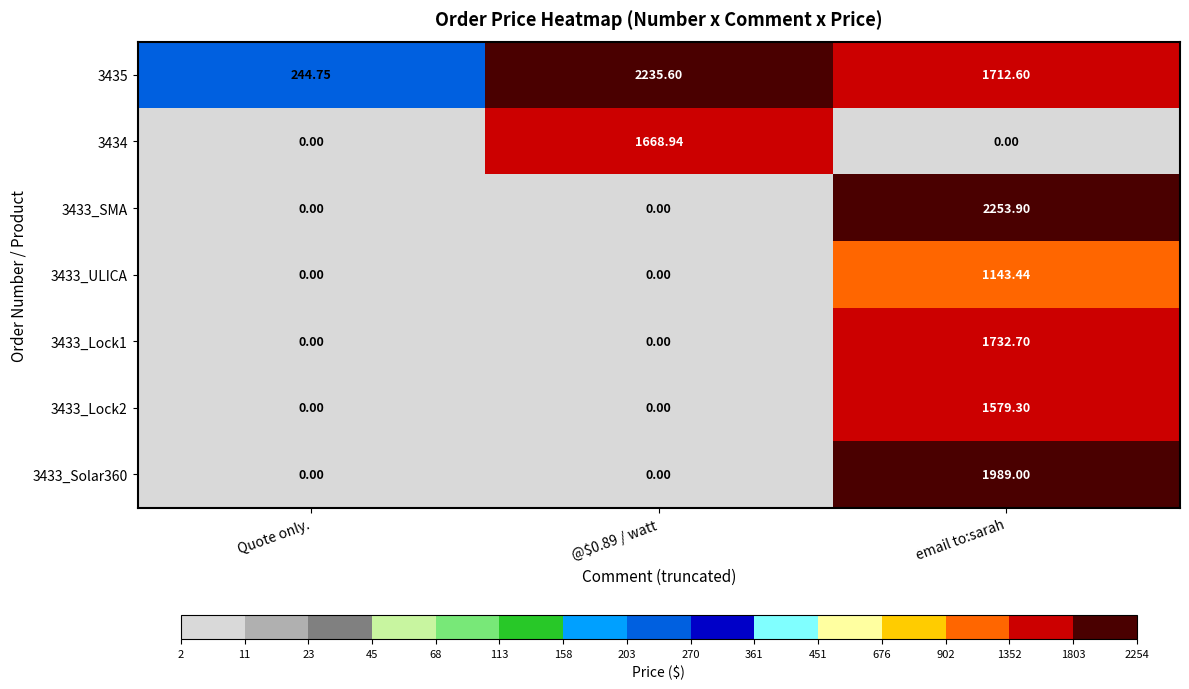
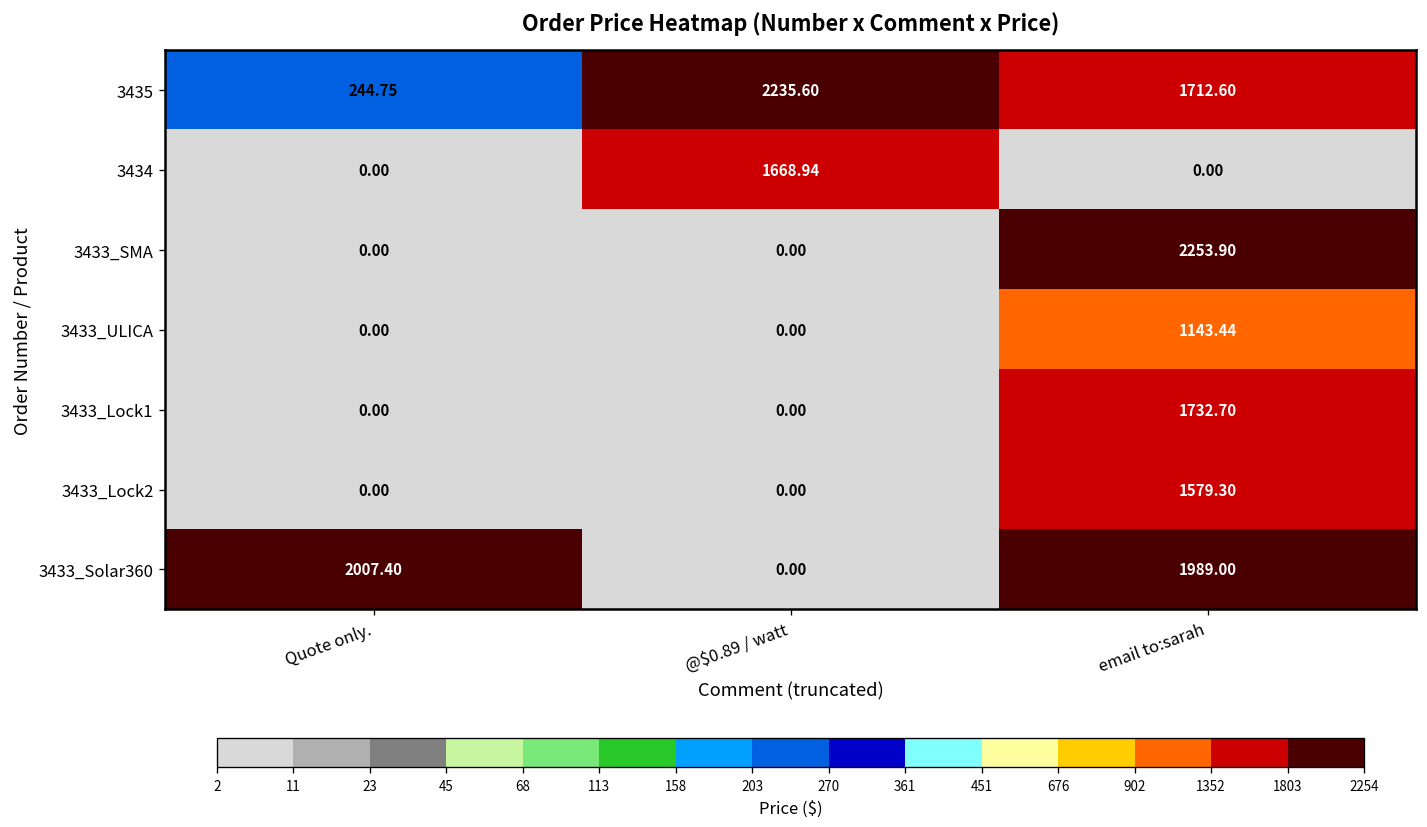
3433_Solar360, Quote only.: 0.00 -> 2007.40
